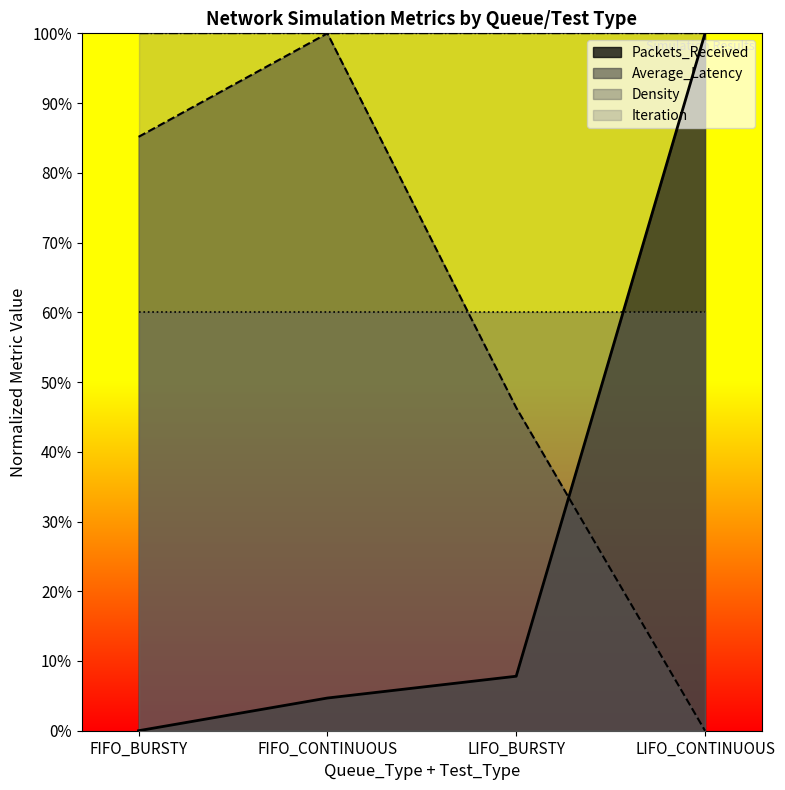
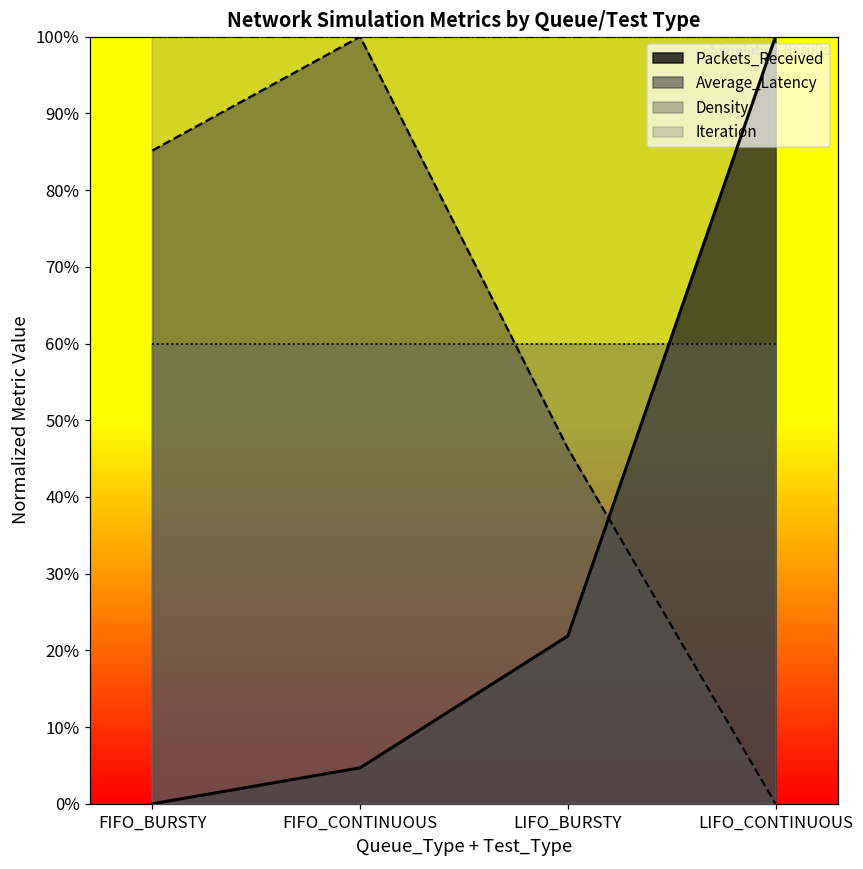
Packets_Received, LIFO_BURSTY: 8% -> 22%
